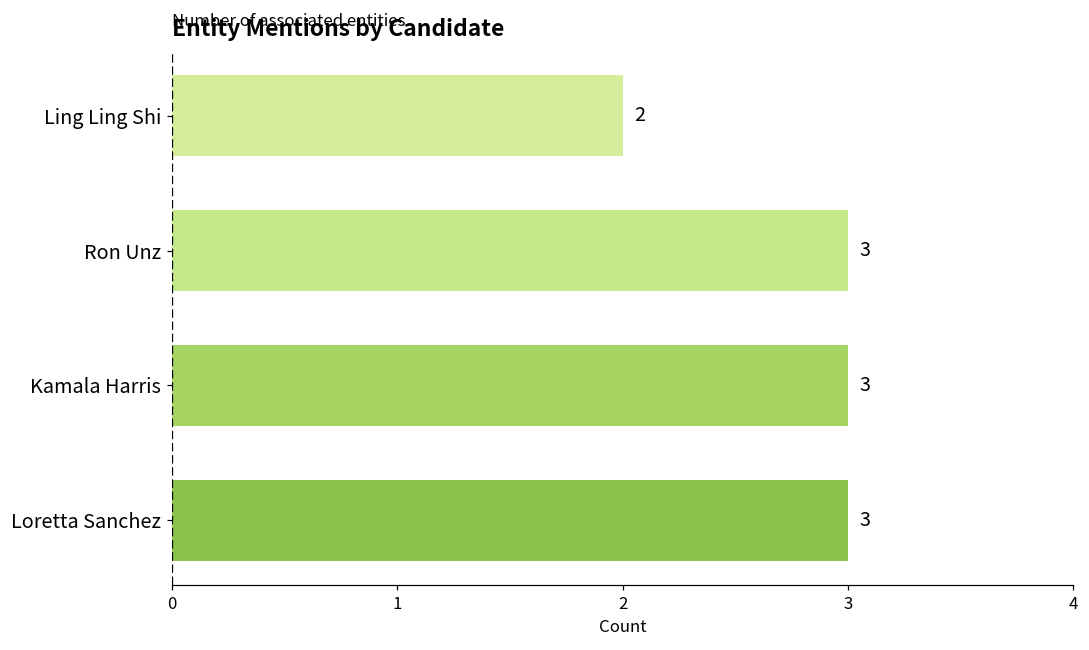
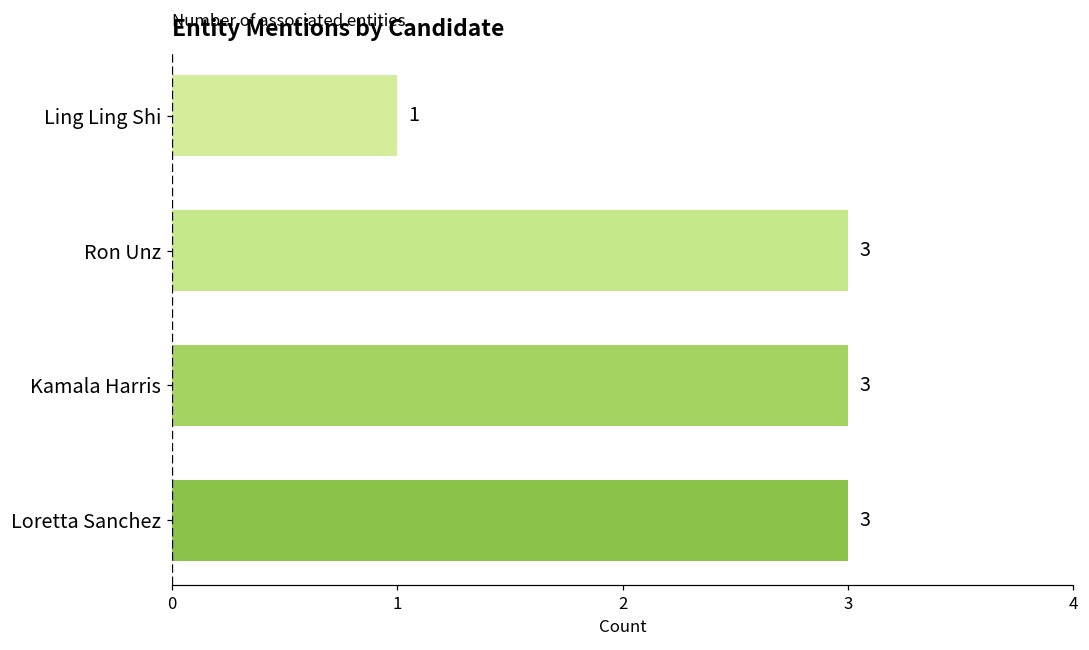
Ling Ling Shi: 2 -> 1
